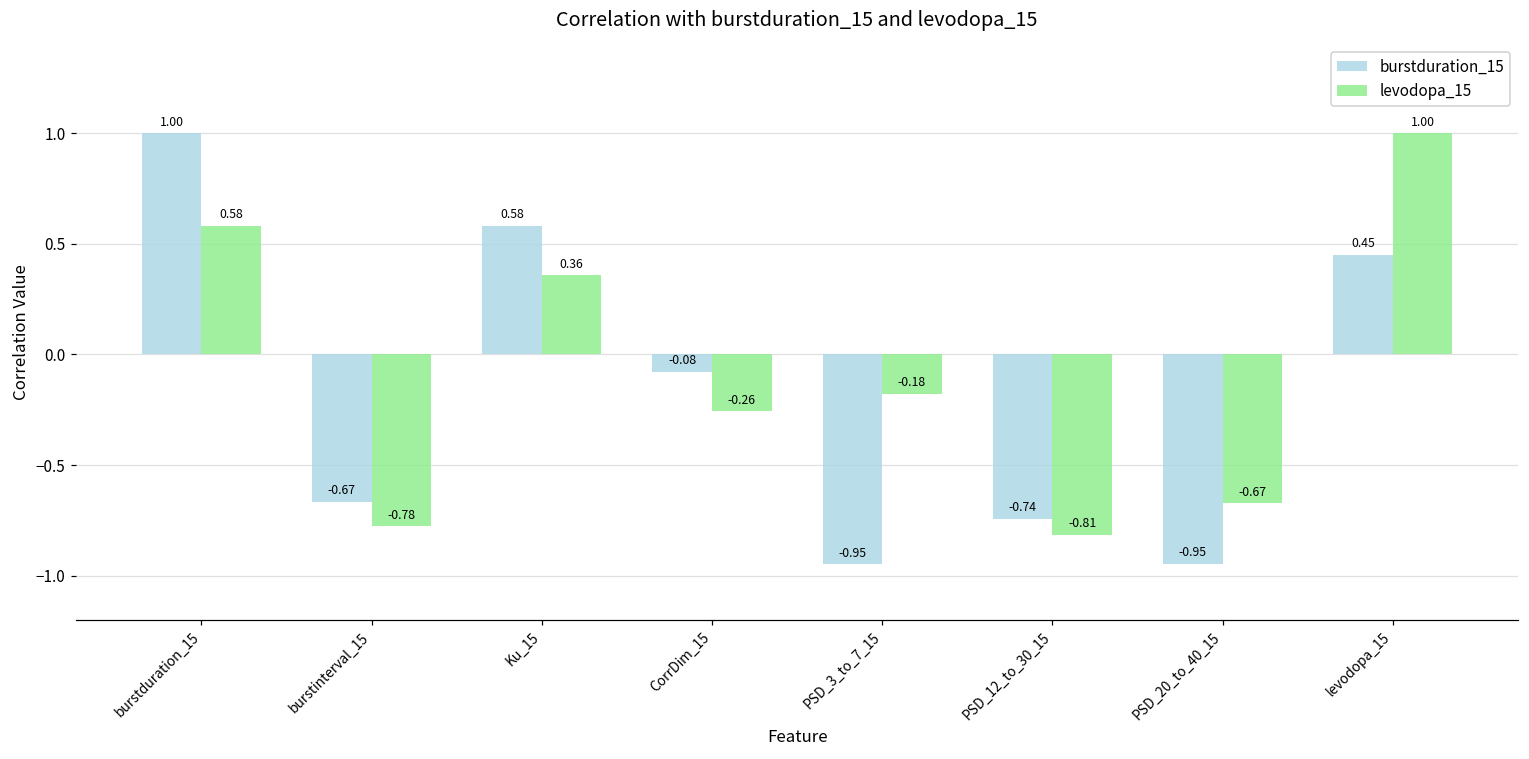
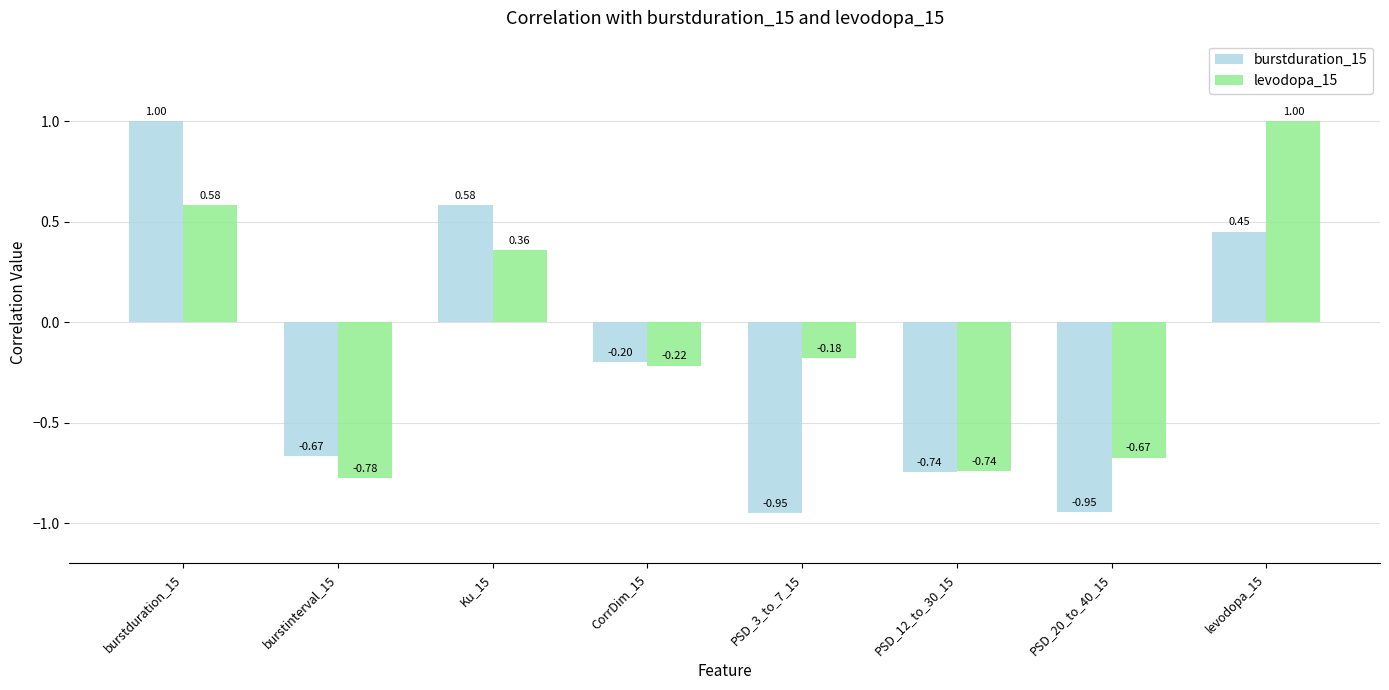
burstduration_15, CorrDim_15: -0.08 -> -0.20
levodopa_15, CorrDim_15: -0.26 -> -0.22
levodopa_15, PSD_12_to_30_15: -0.81 -> -0.74
